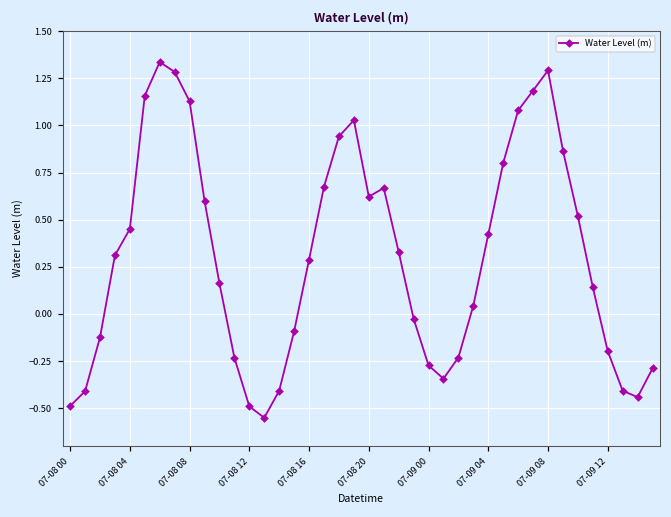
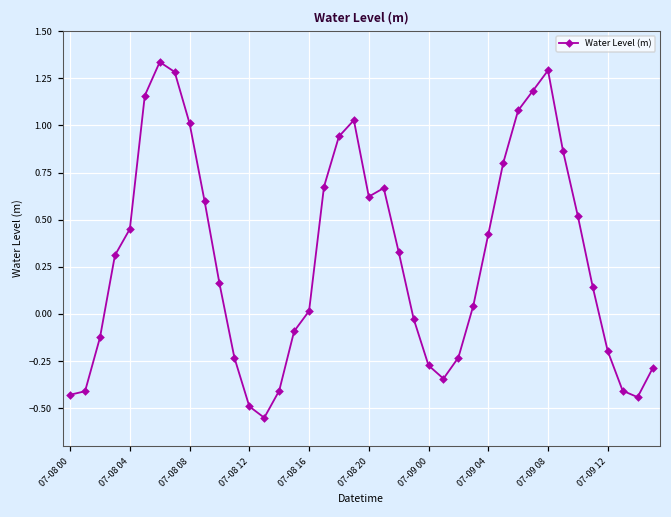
07-08 00: -0.49 -> -0.43
07-08 08: 1.13 -> 1.01
07-08 16: 0.29 -> 0.02
